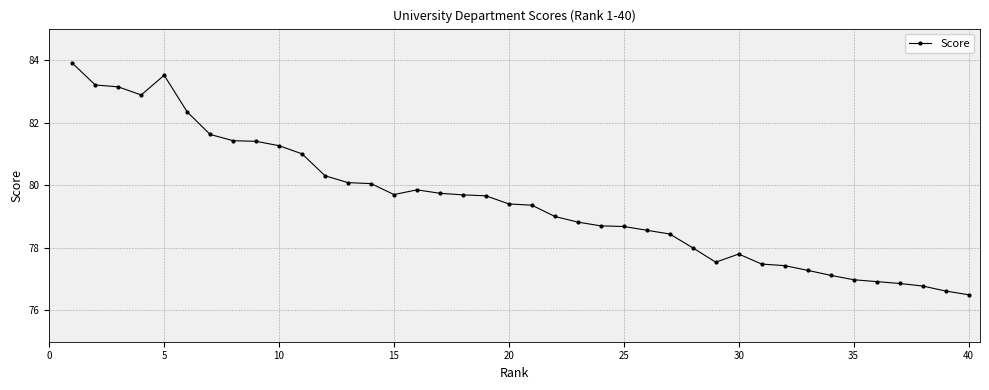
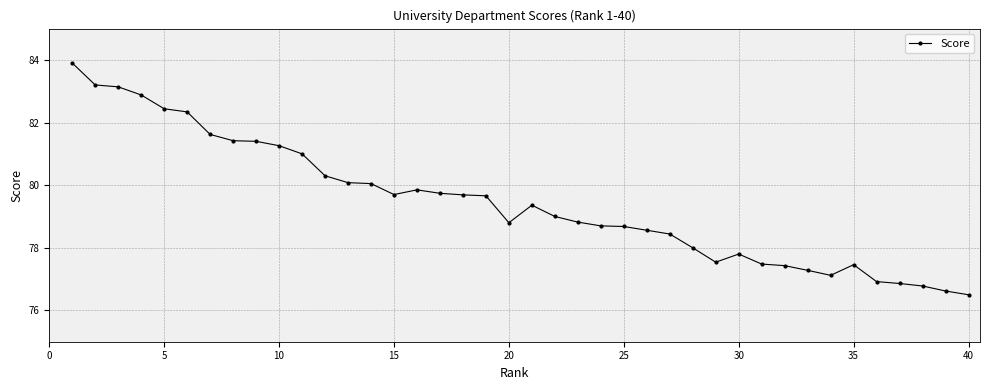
5: 83.5 -> 82.4
20: 79.4 -> 78.8
35: 77.0 -> 77.5
